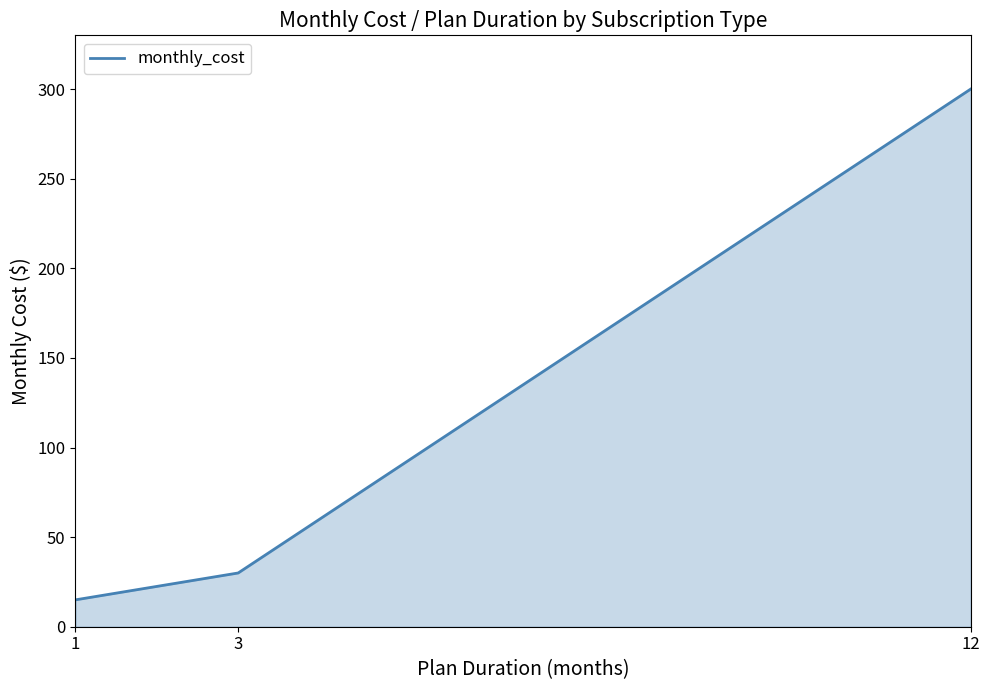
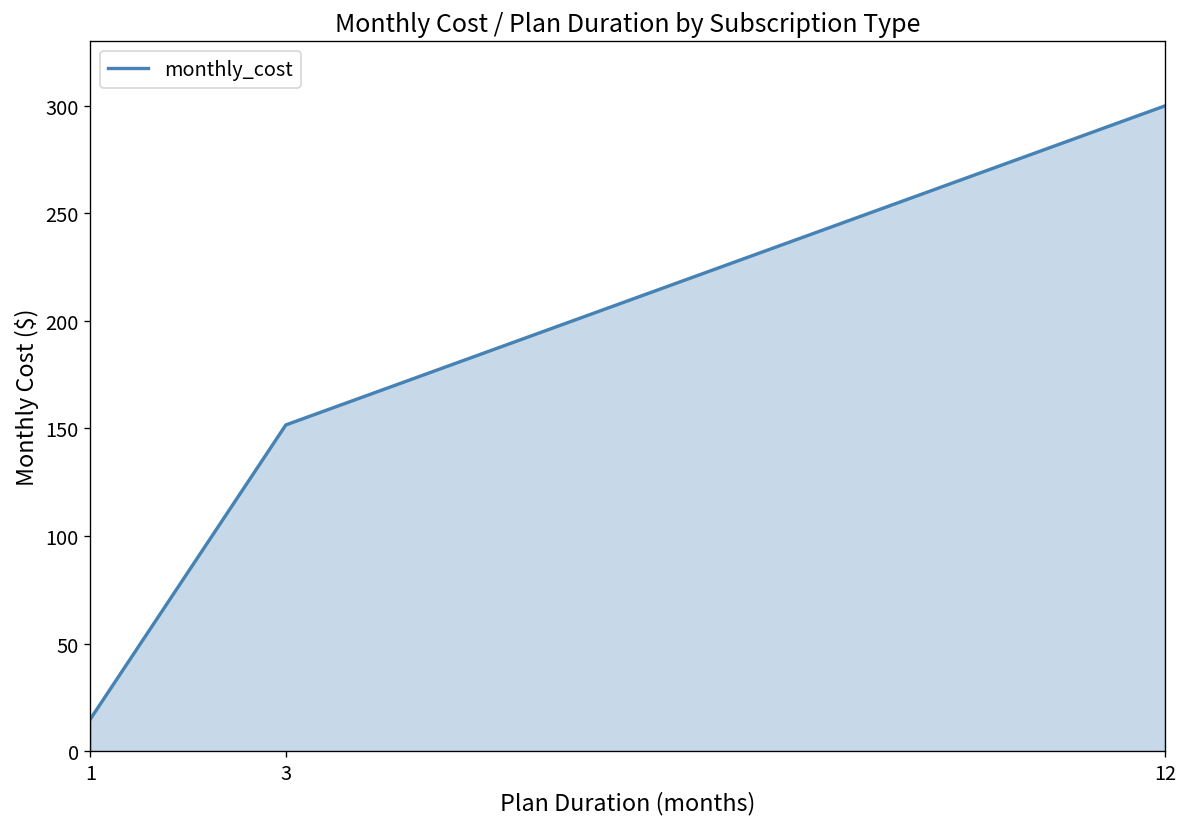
3: 30 -> 152
